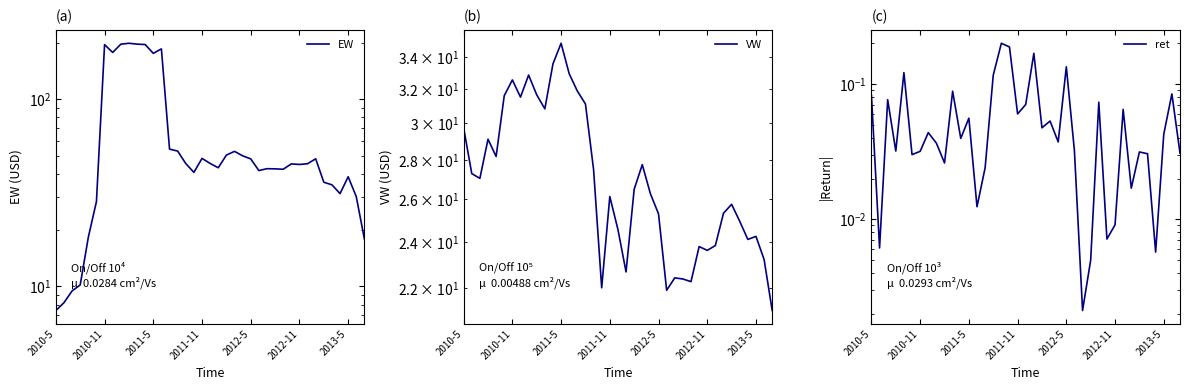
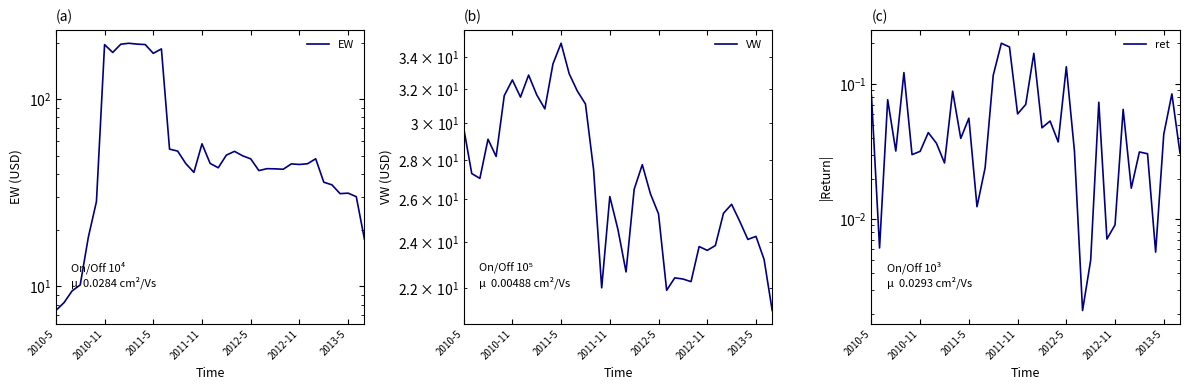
(a), 2011-11: 48 -> 58
(a), 2013-5: 39 -> 32
